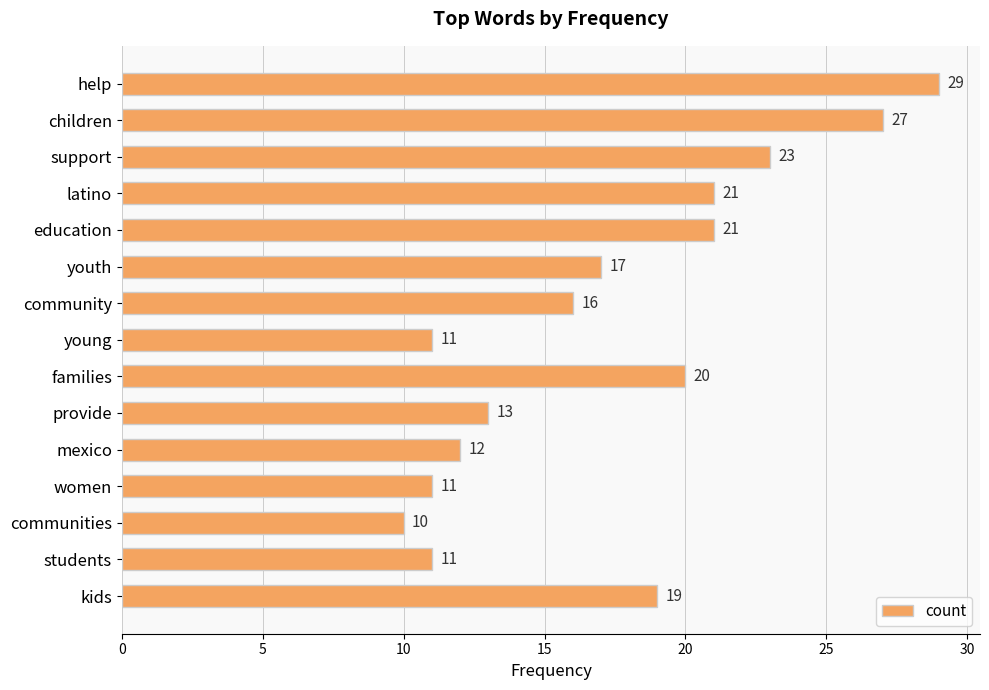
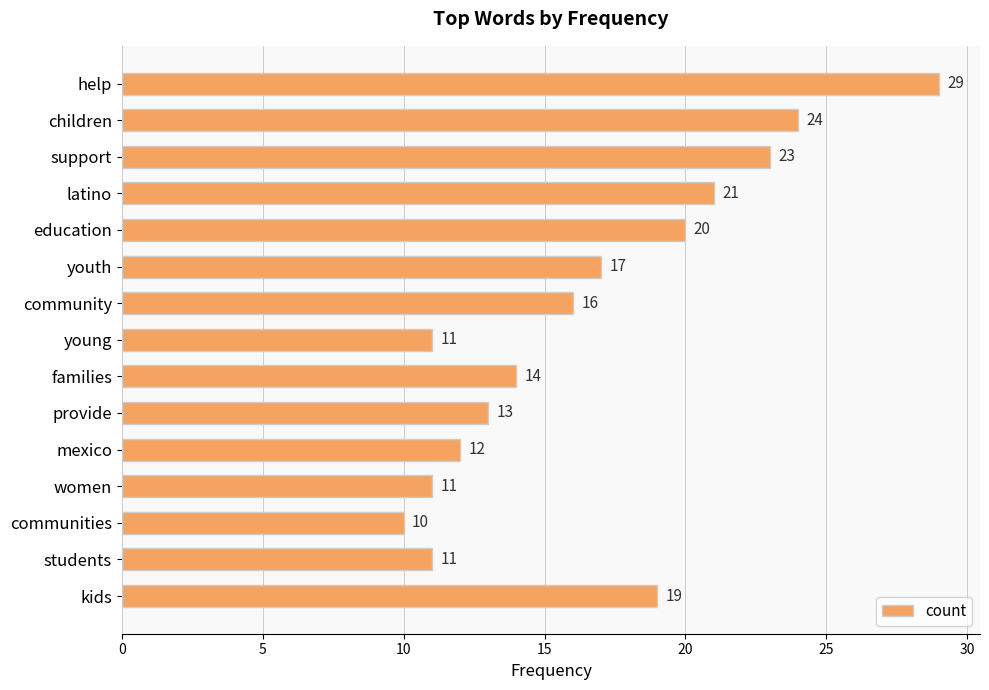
children: 27 -> 24
education: 21 -> 20
families: 20 -> 14
